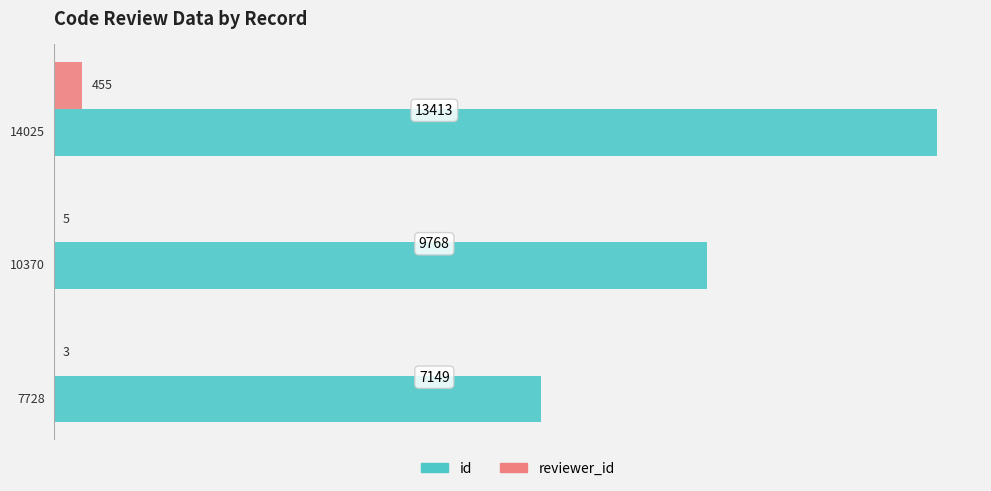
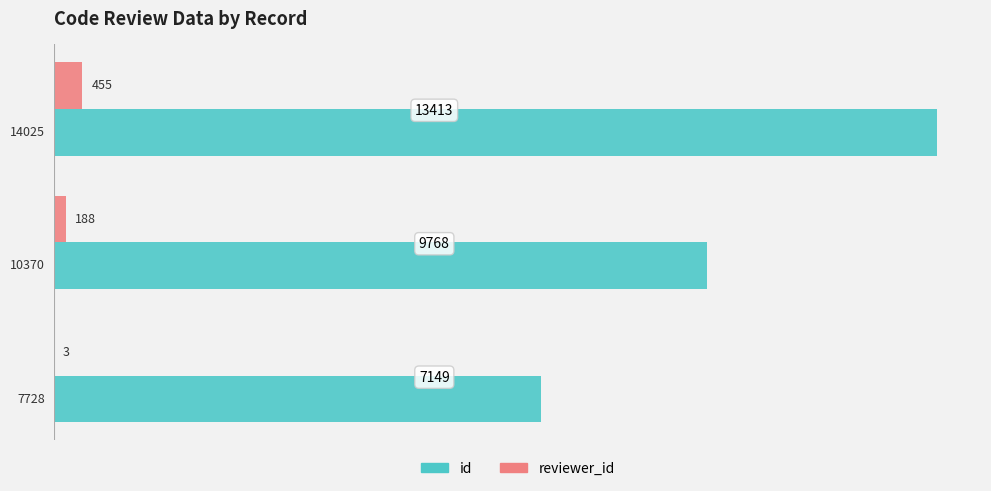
reviewer_id, 9768: 5 -> 188
